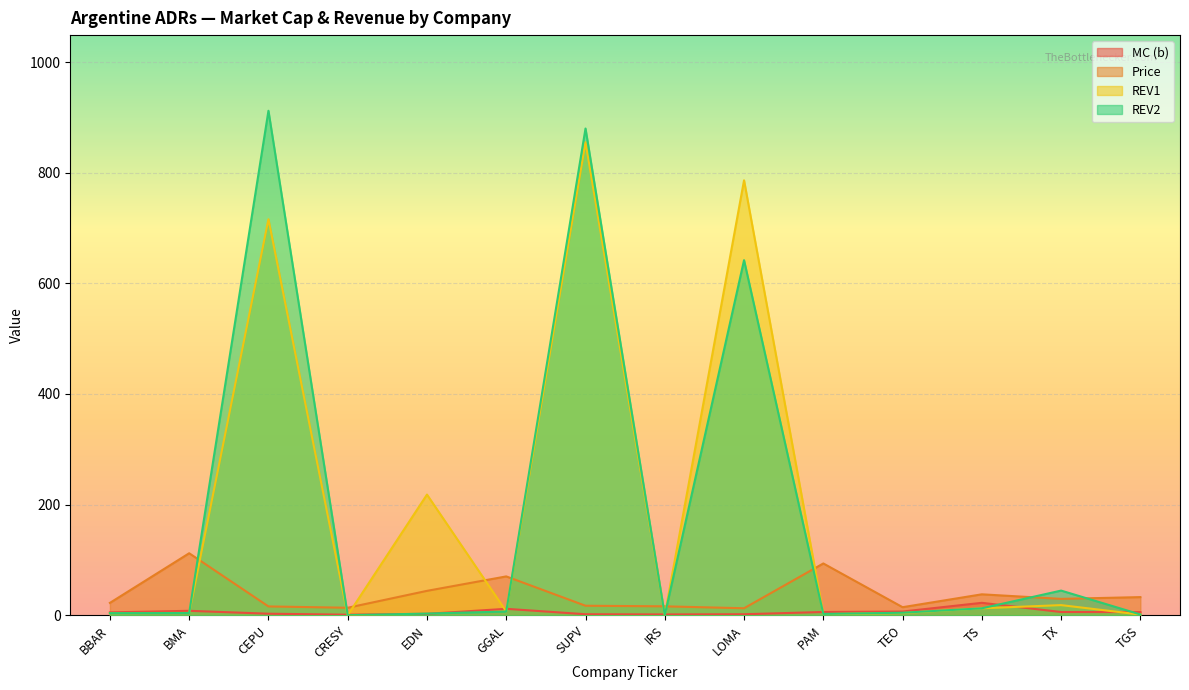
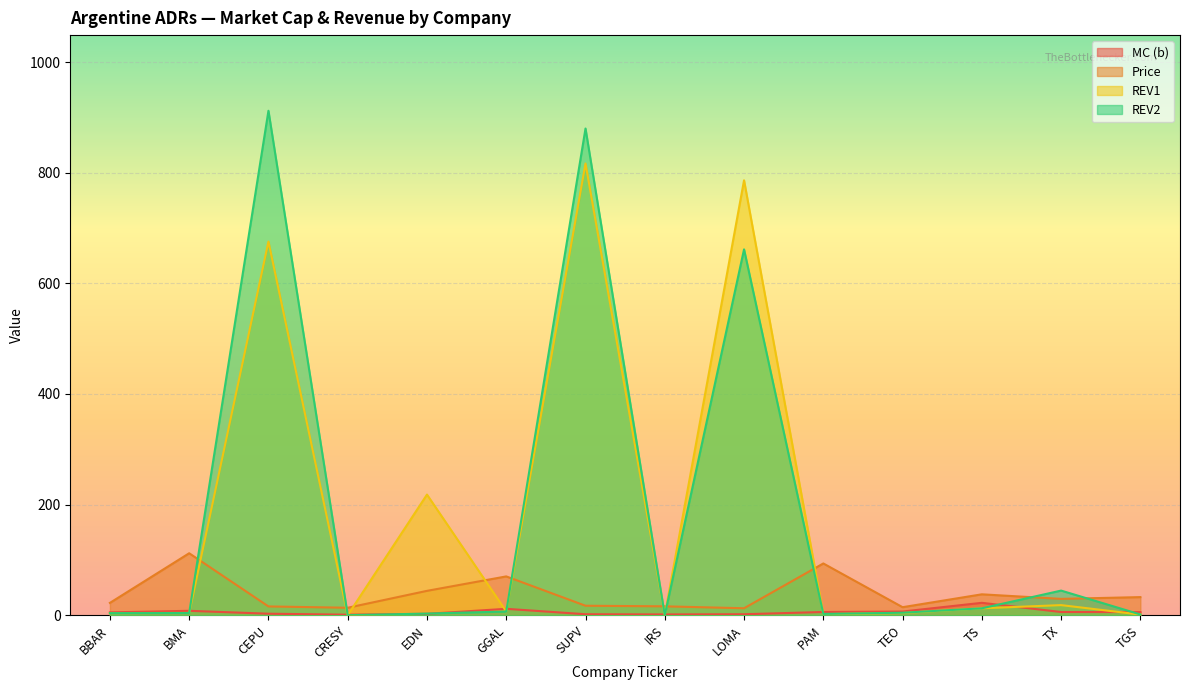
REV1, CEPU: 720 -> 680
REV1, SUPV: 860 -> 820
REV2, LOMA: 640 -> 660
